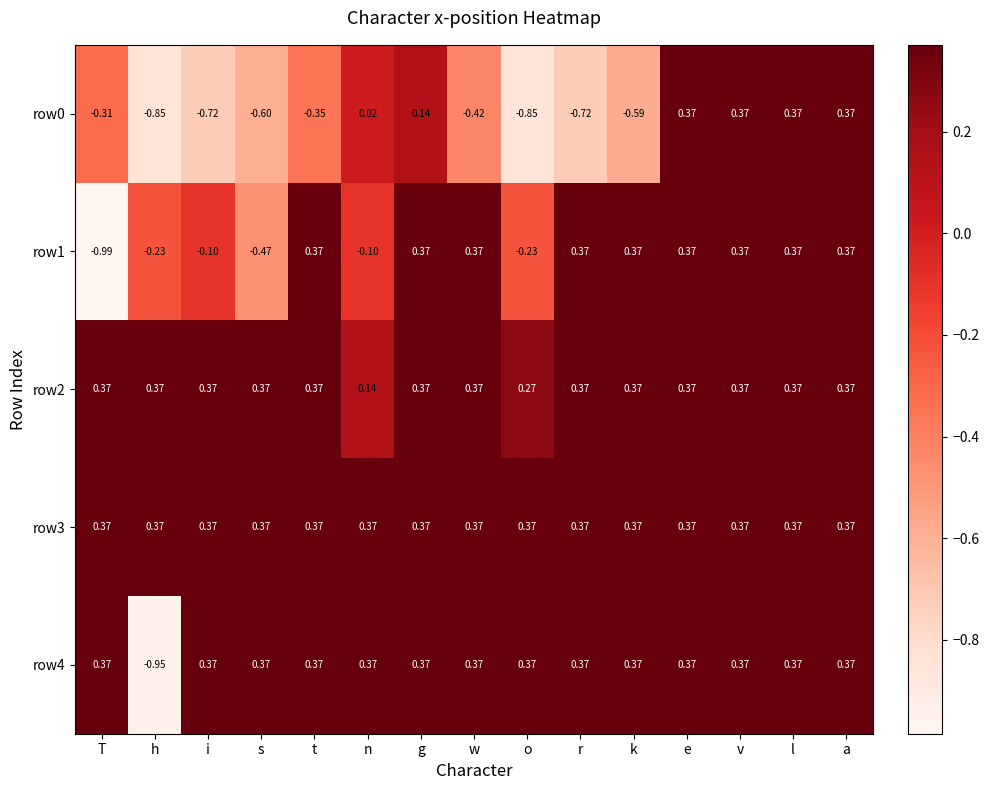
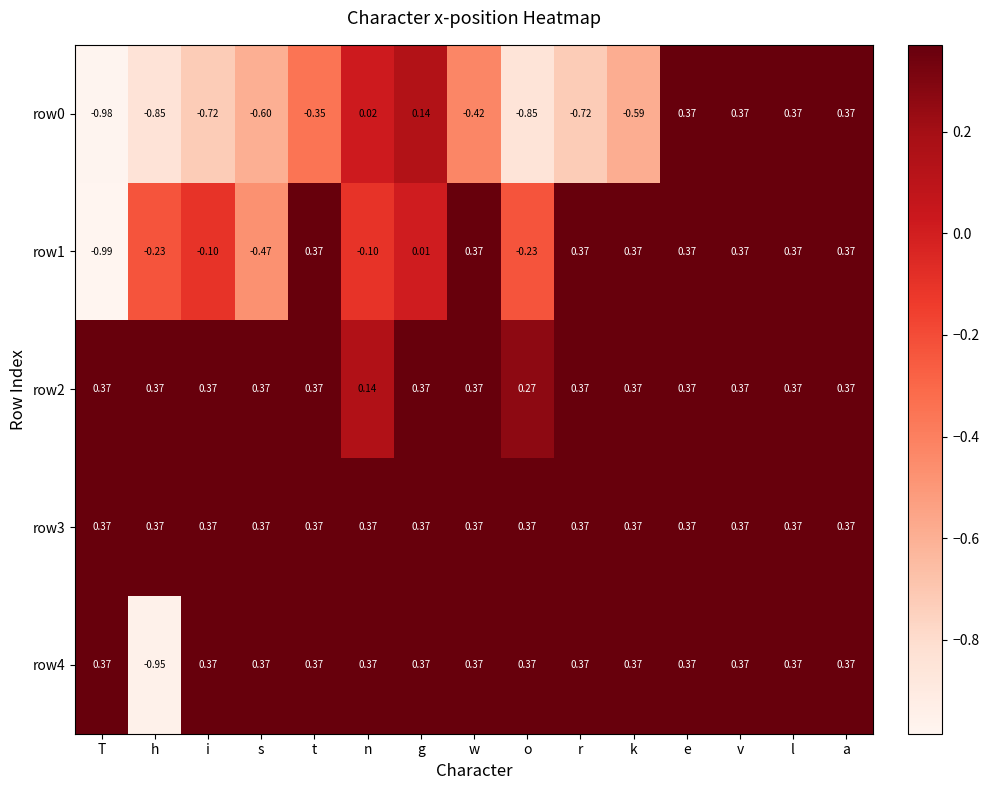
row0, T: -0.31 -> -0.98
row1, g: 0.37 -> 0.01
